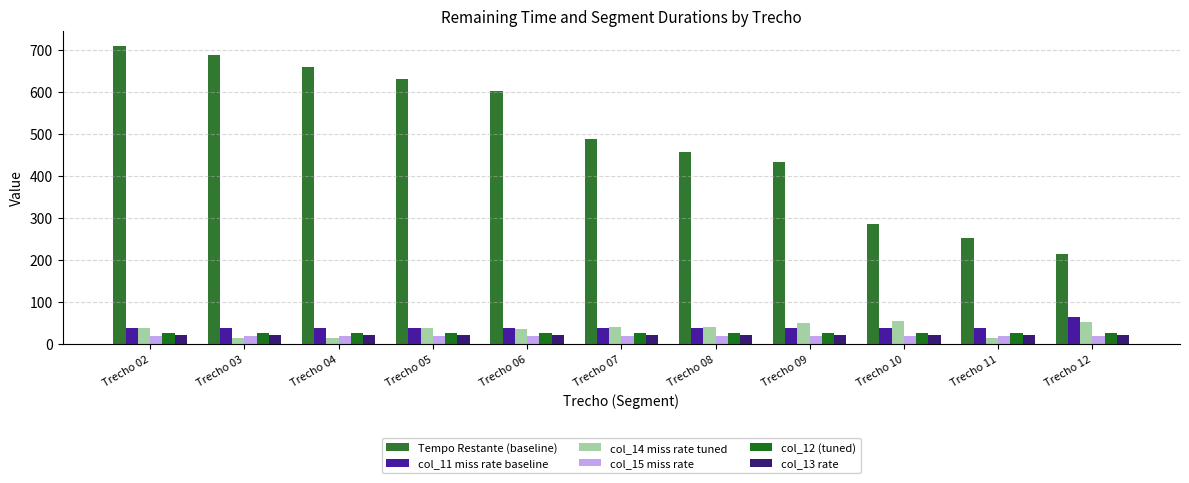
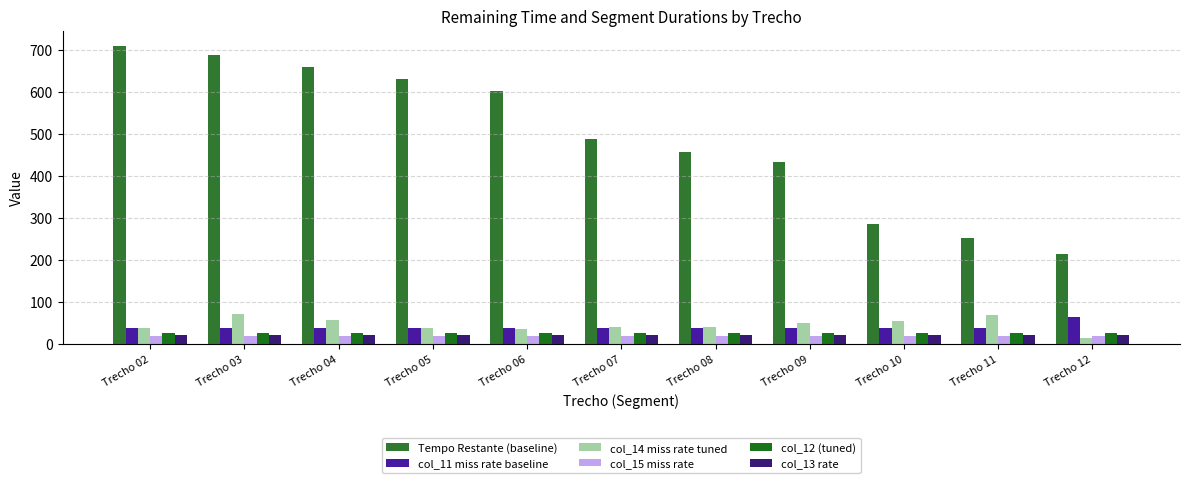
col_14 miss rate tuned, Trecho 03: 20 -> 70
col_14 miss rate tuned, Trecho 04: 20 -> 60
col_14 miss rate tuned, Trecho 11: 20 -> 70
col_14 miss rate tuned, Trecho 12: 50 -> 20
